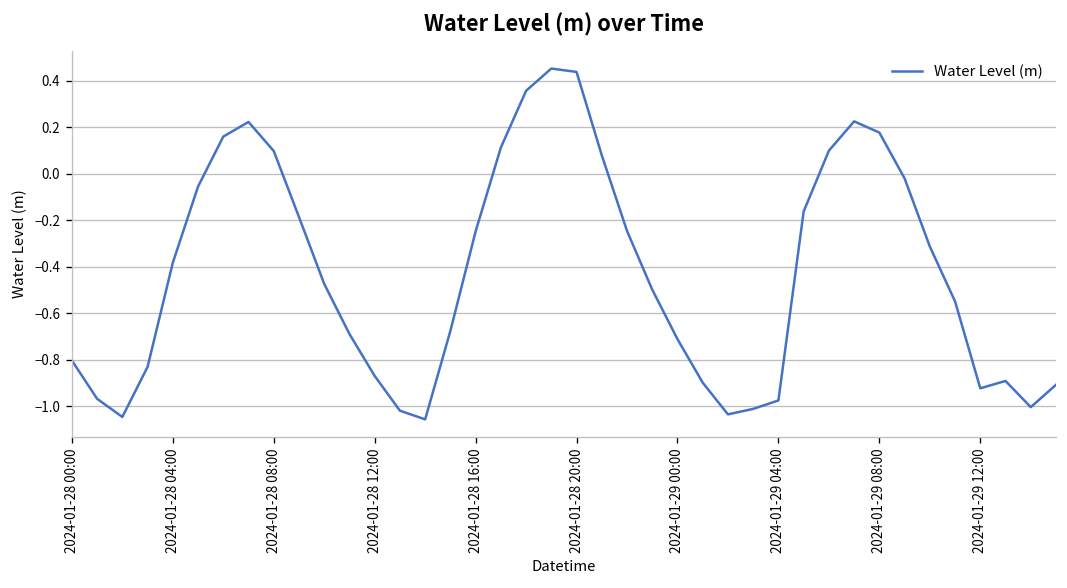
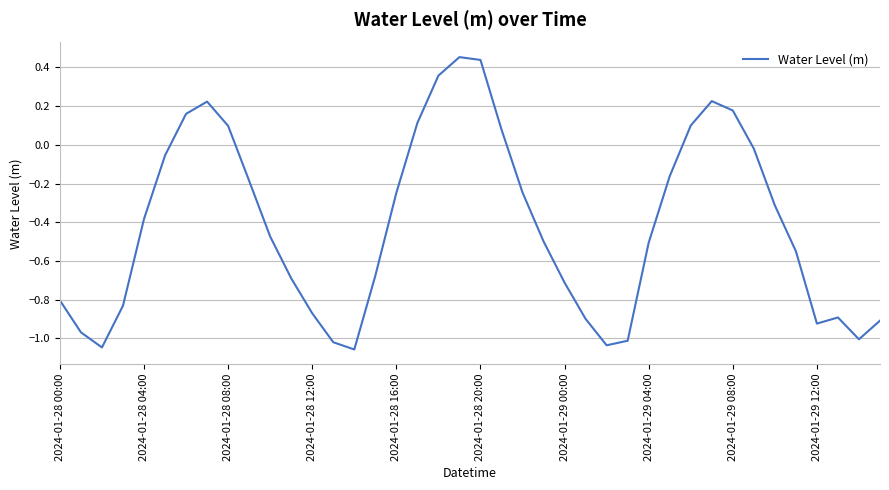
2024-01-29 04:00: -0.98 -> -0.51
